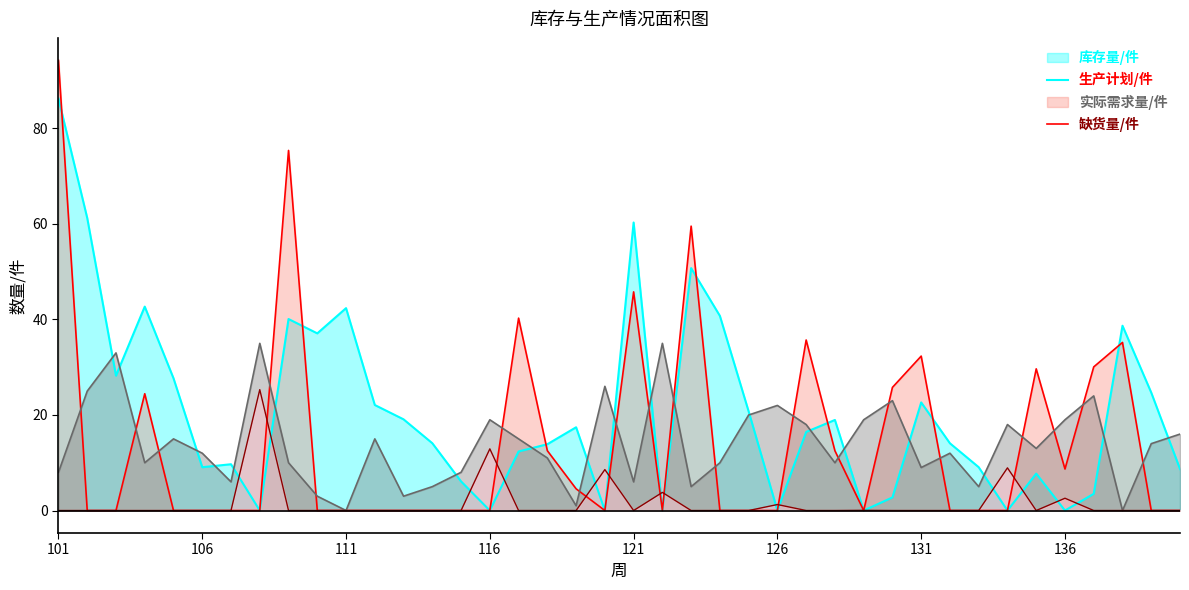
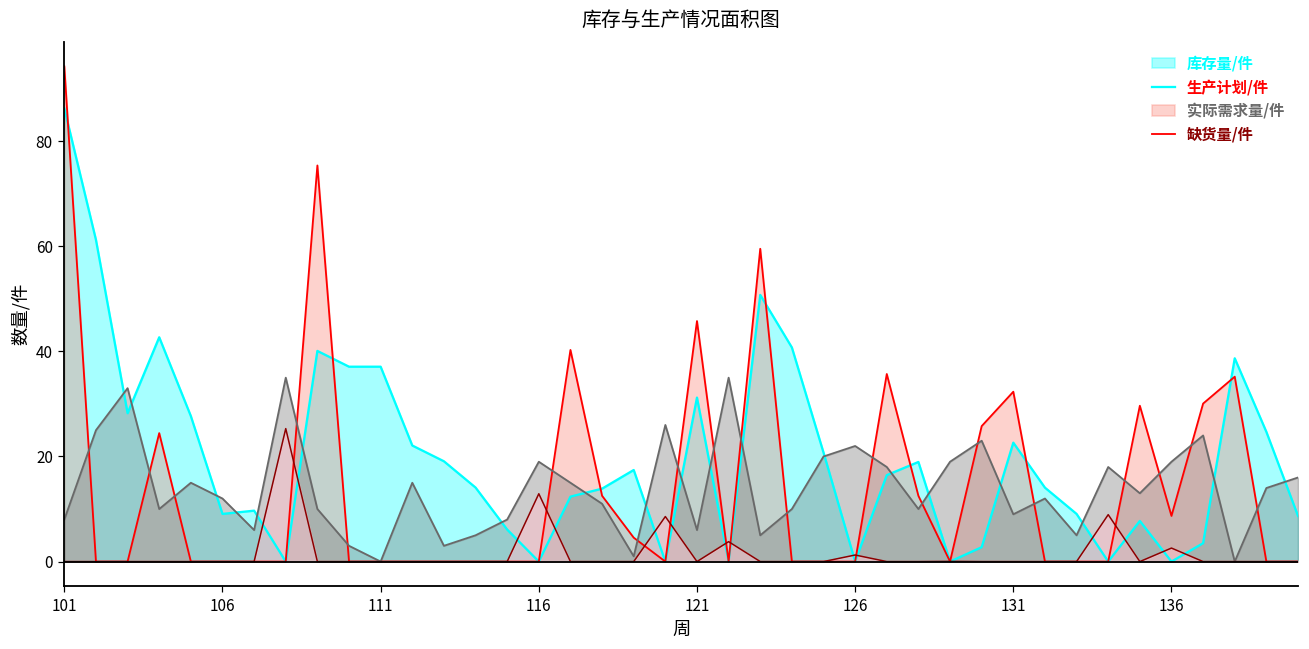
库存量/件, 111: 42 -> 37
库存量/件, 121: 60 -> 31
